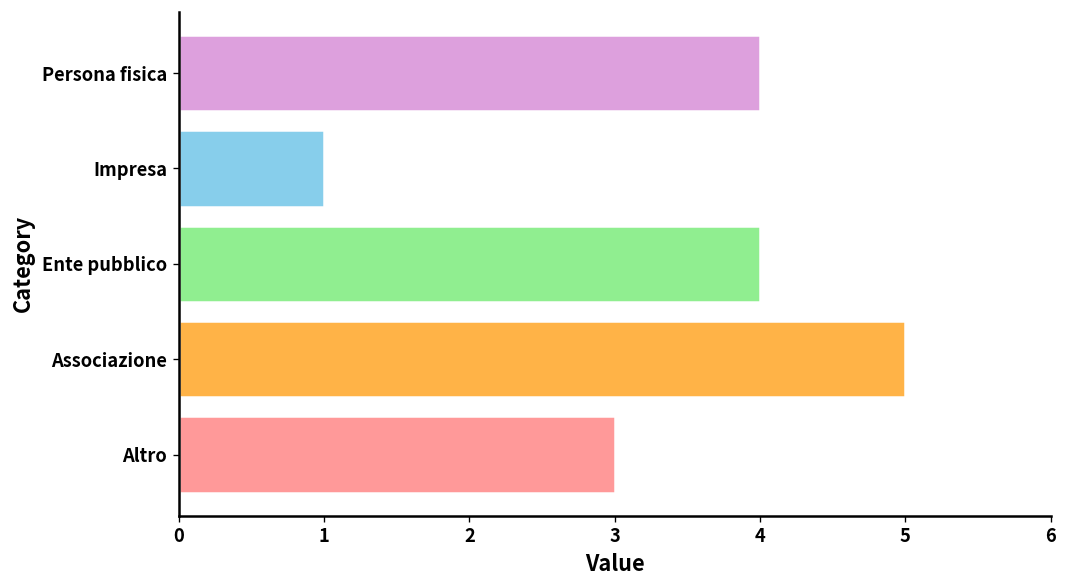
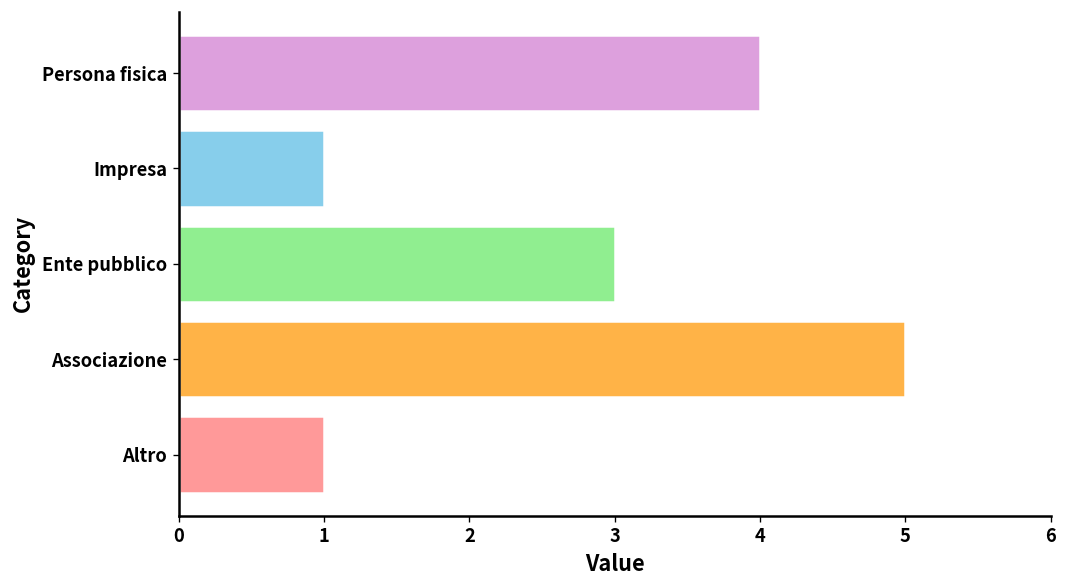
Ente pubblico: 4 -> 3
Altro: 3 -> 1
